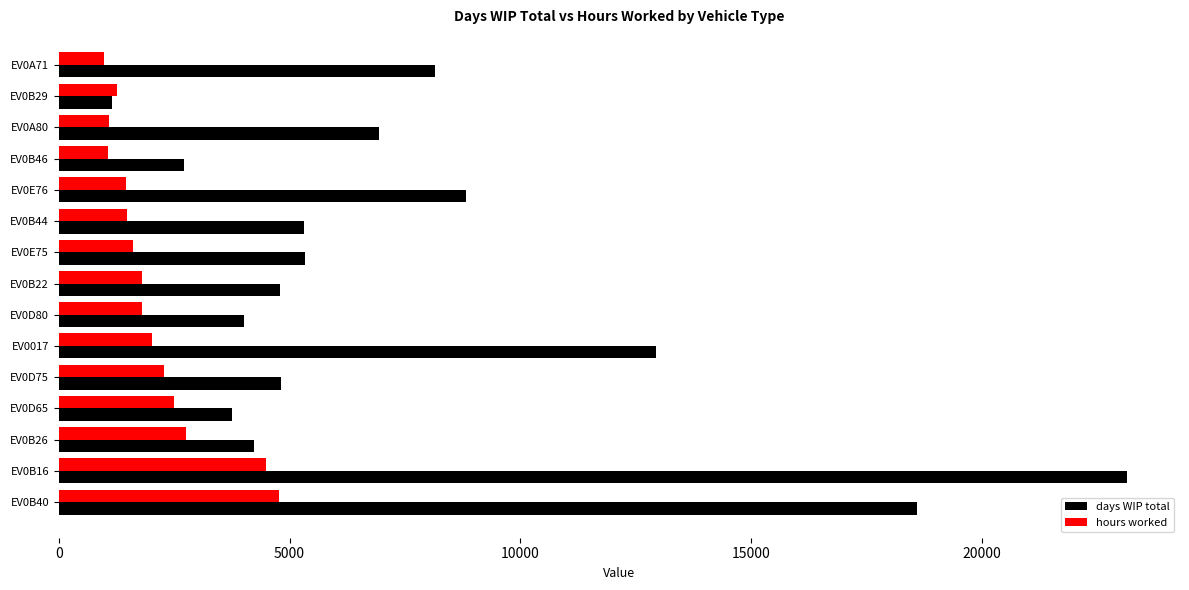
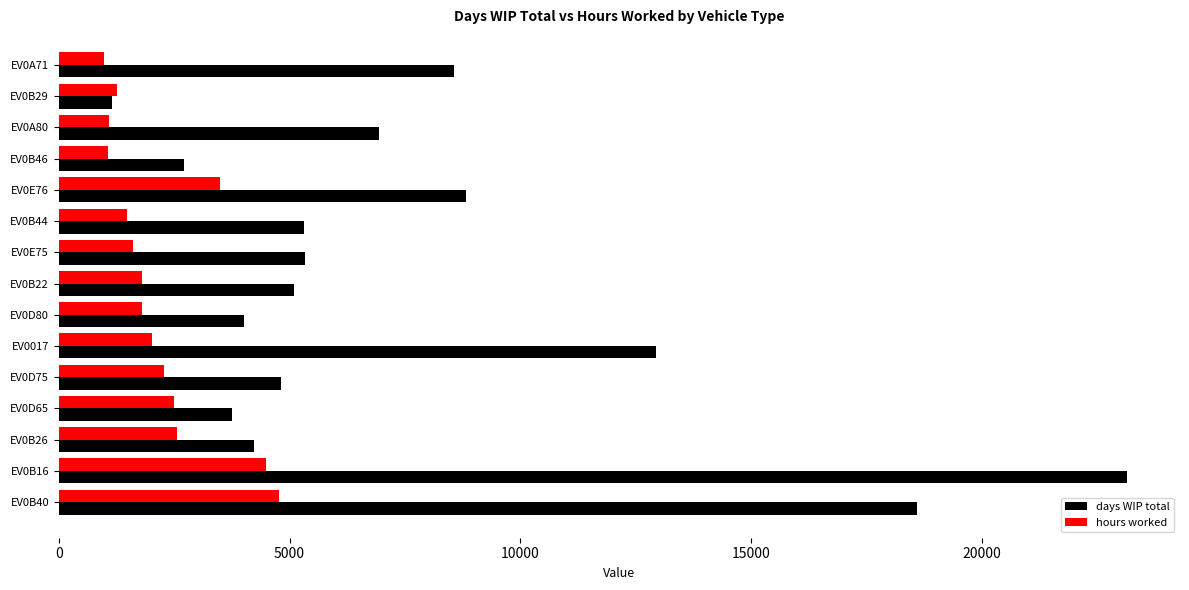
days WIP total, EV0A71: 8100 -> 8600
hours worked, EV0E76: 1500 -> 3500
days WIP total, EV0B22: 4800 -> 5100
hours worked, EV0B26: 2700 -> 2600
